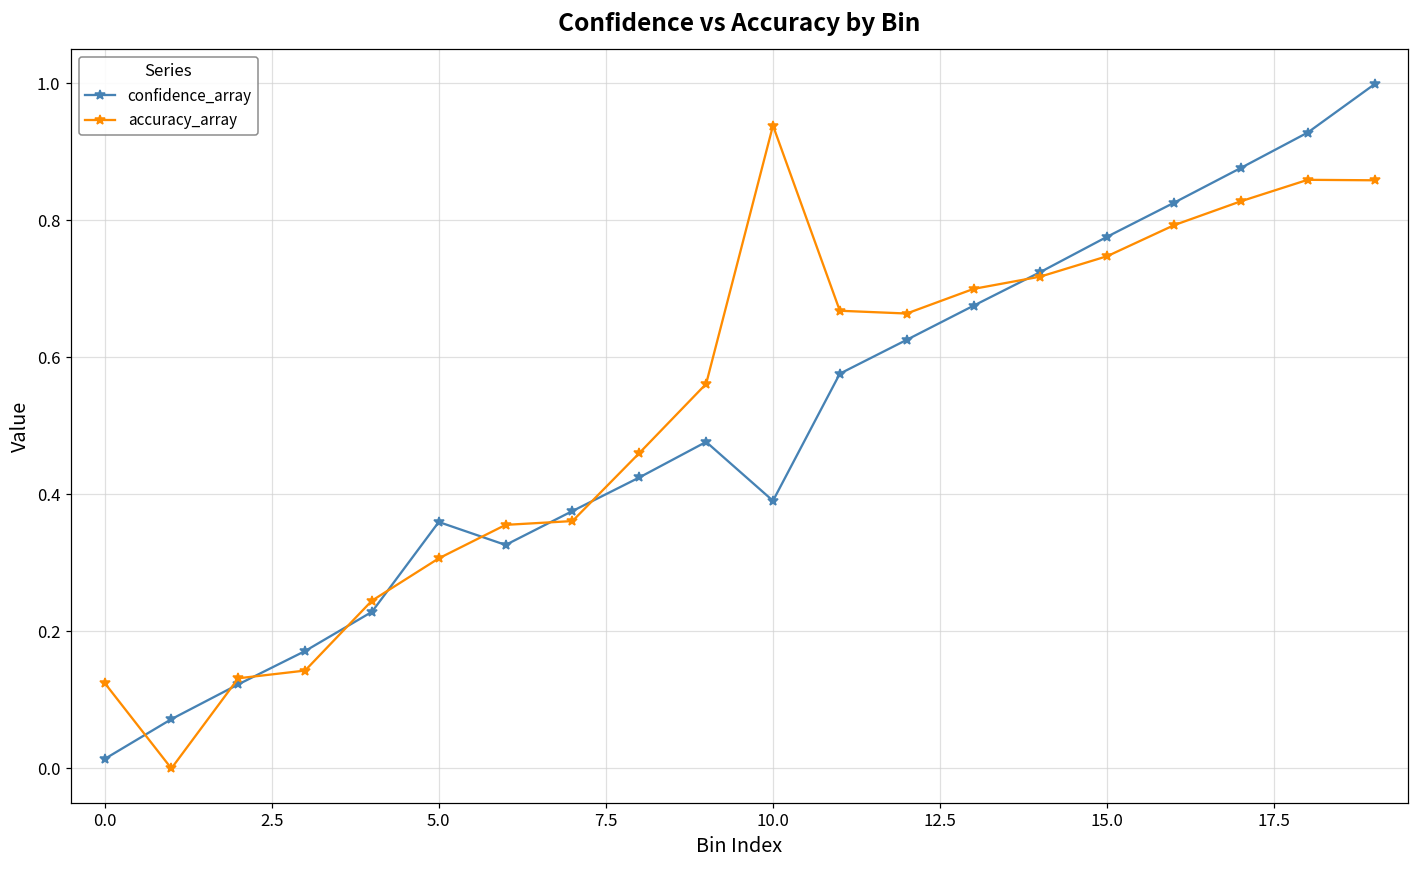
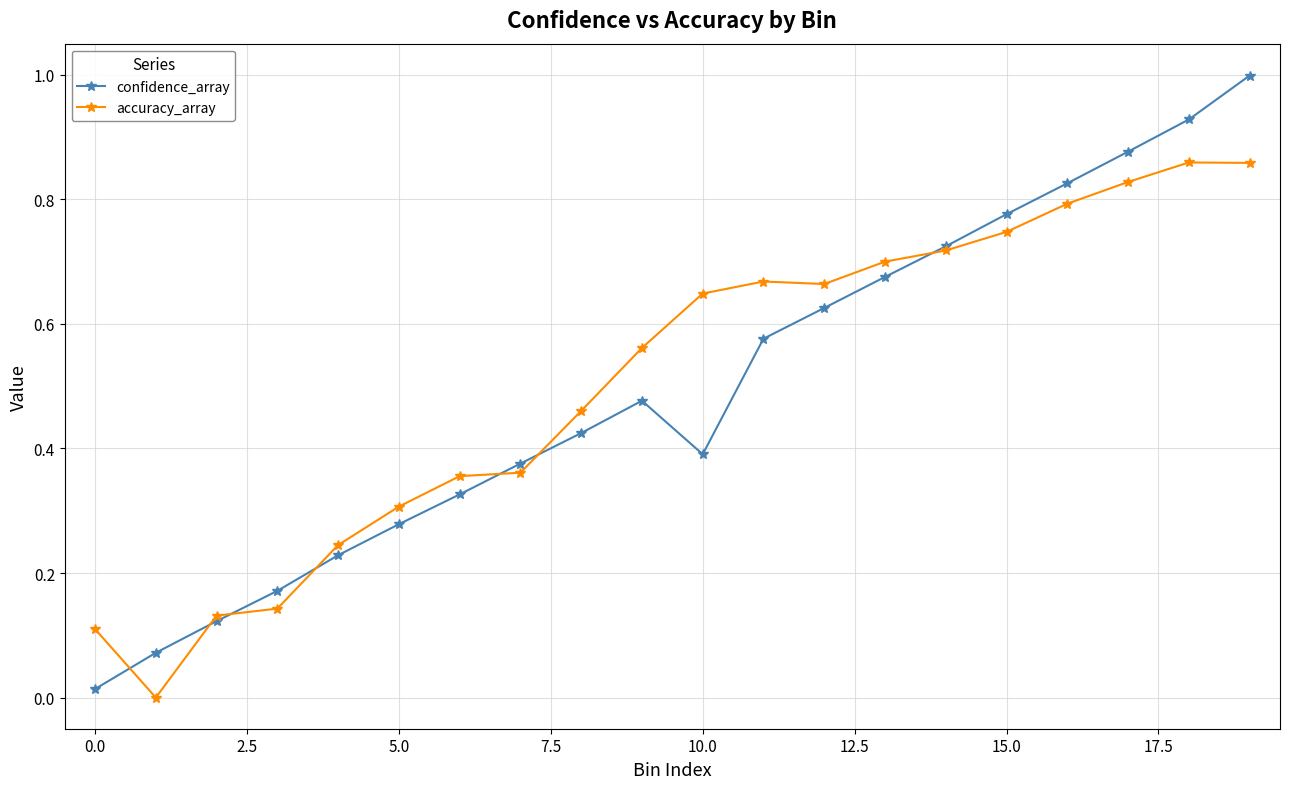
accuracy_array, 0.0: 0.13 -> 0.11
confidence_array, 5.0: 0.36 -> 0.28
accuracy_array, 10.0: 0.94 -> 0.65
